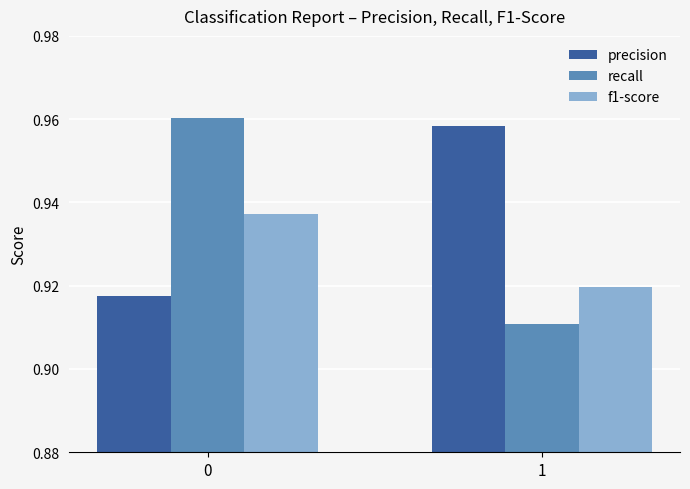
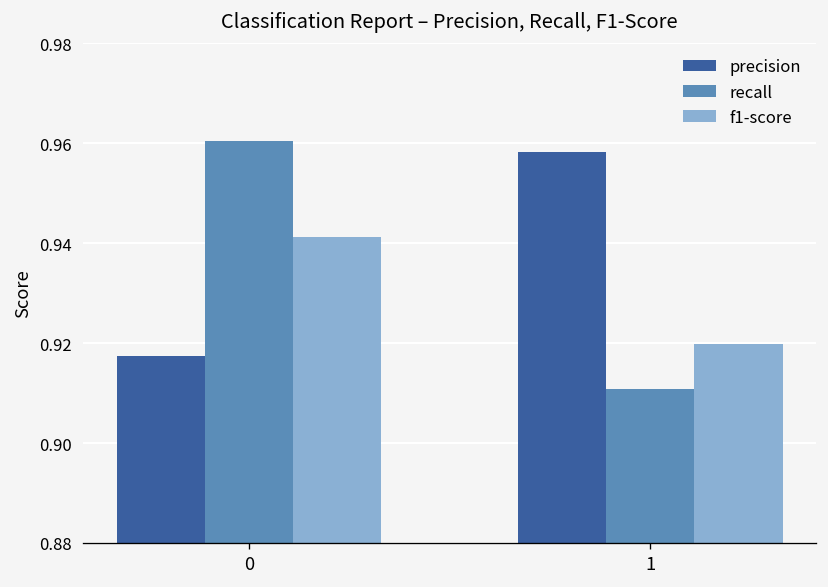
f1-score, 0: 0.937 -> 0.941
